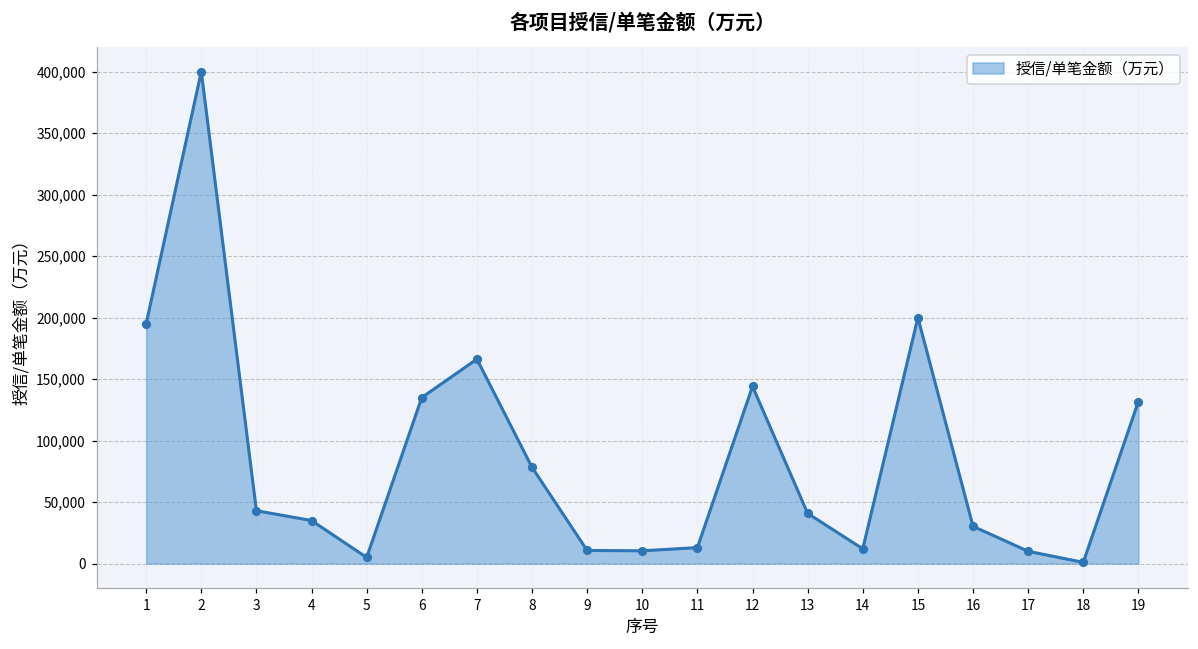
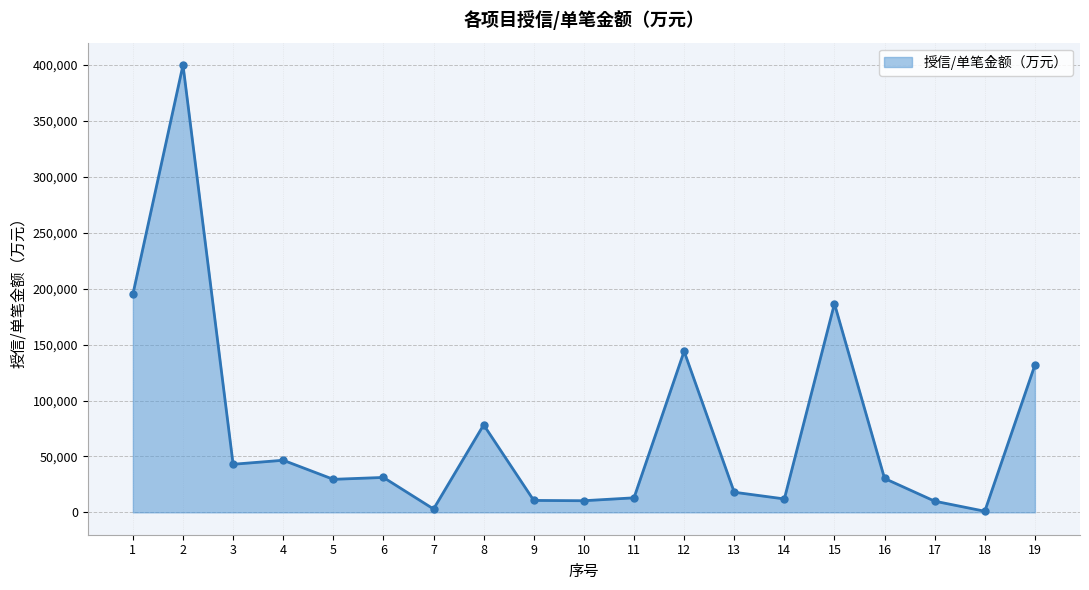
4: 35,000 -> 47,000
5: 5,000 -> 30,000
6: 135,000 -> 31,000
7: 166,000 -> 3,000
13: 41,000 -> 18,000
15: 200,000 -> 187,000
